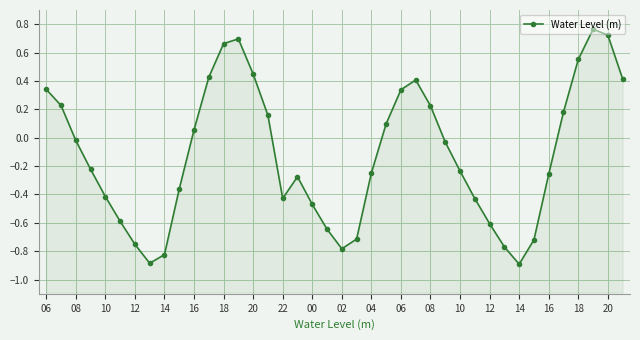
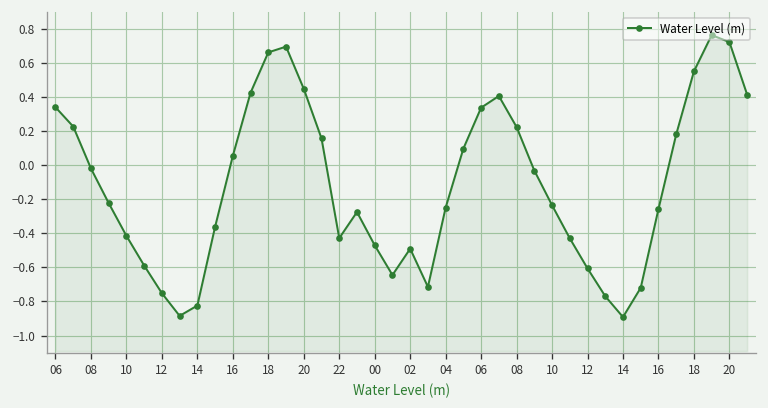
02: -0.78 -> -0.49
